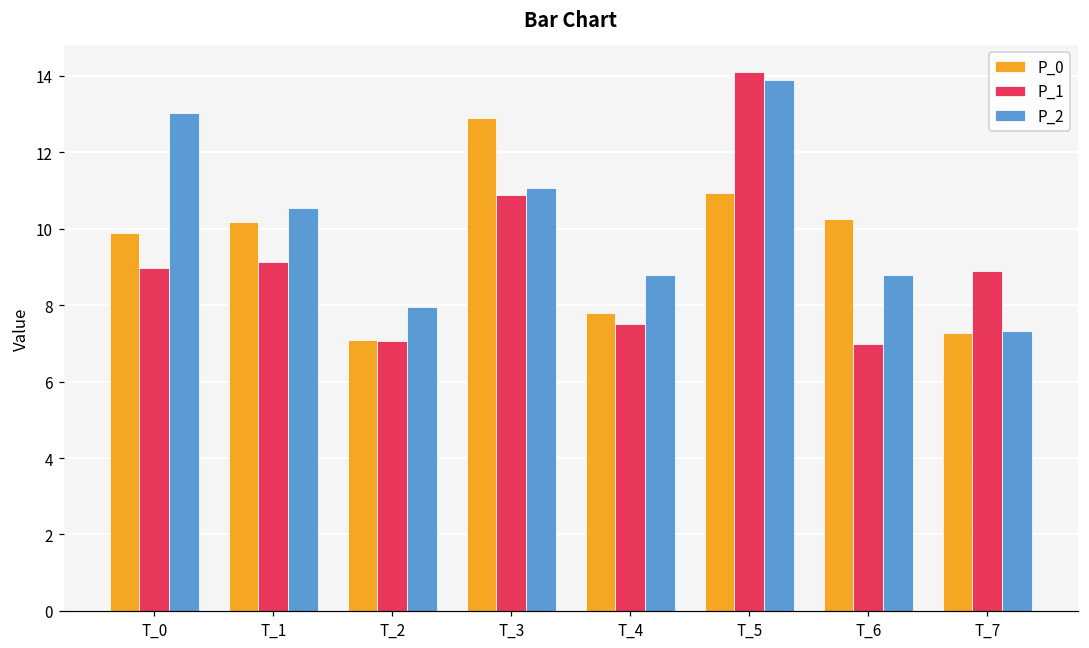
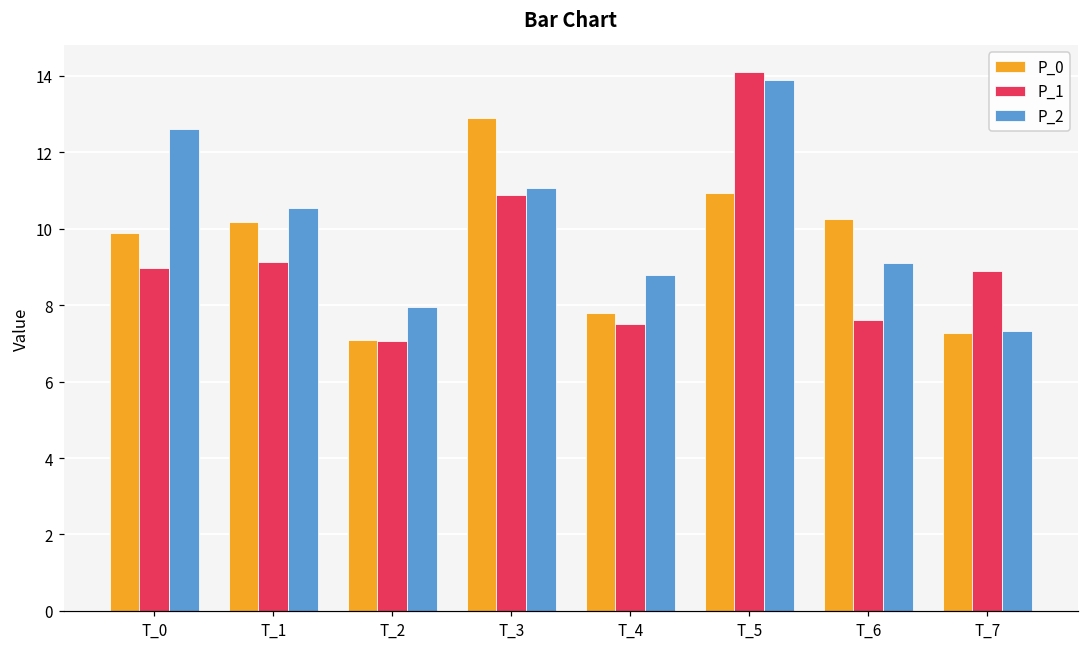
P_2, T_0: 13.0 -> 12.6
P_1, T_6: 7.0 -> 7.6
P_2, T_6: 8.8 -> 9.1
